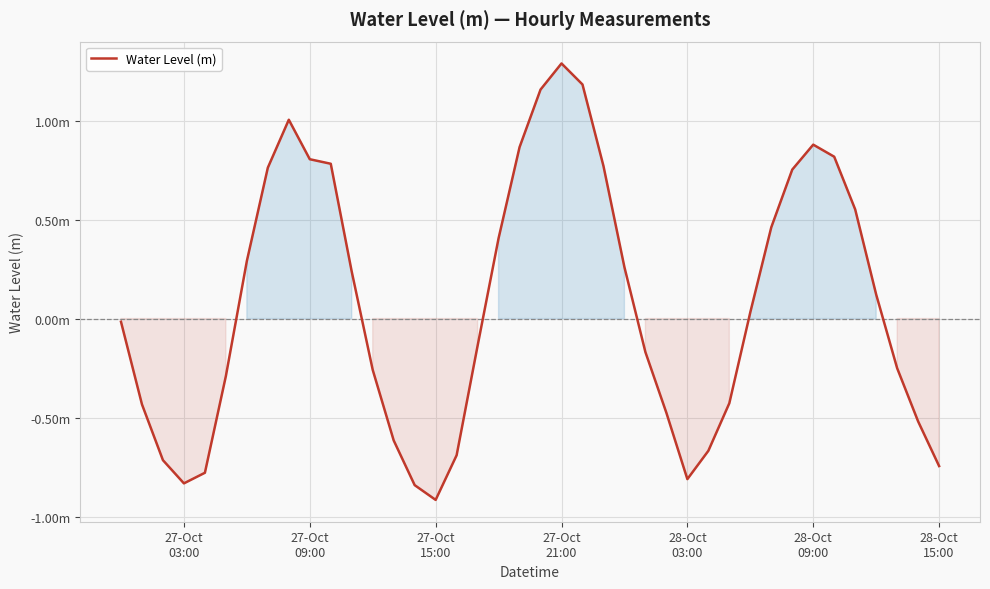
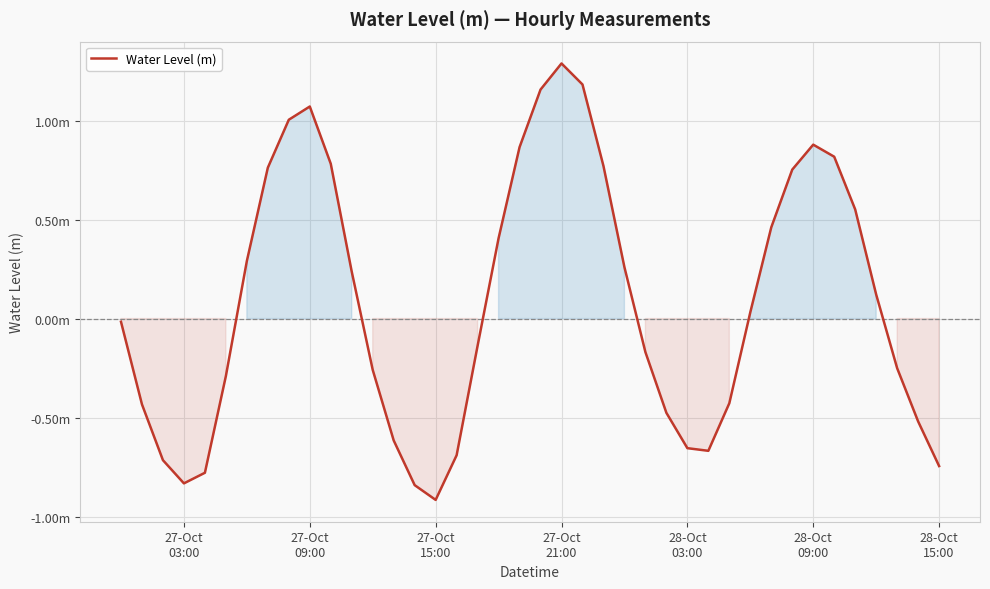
27-Oct 09:00: 0.80m -> 1.07m
28-Oct 03:00: -0.81m -> -0.65m
